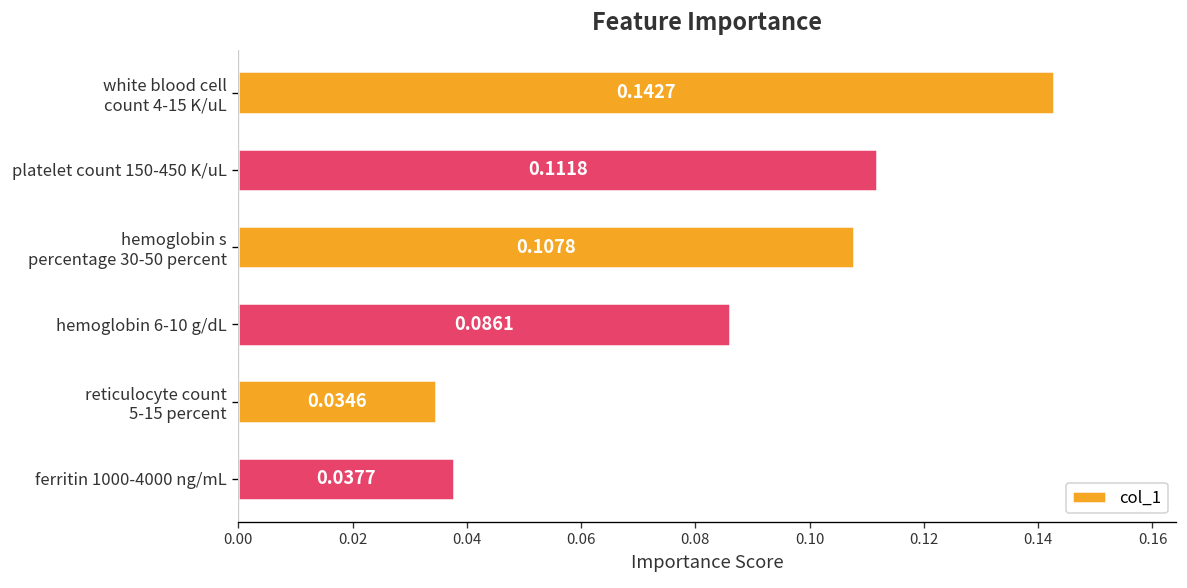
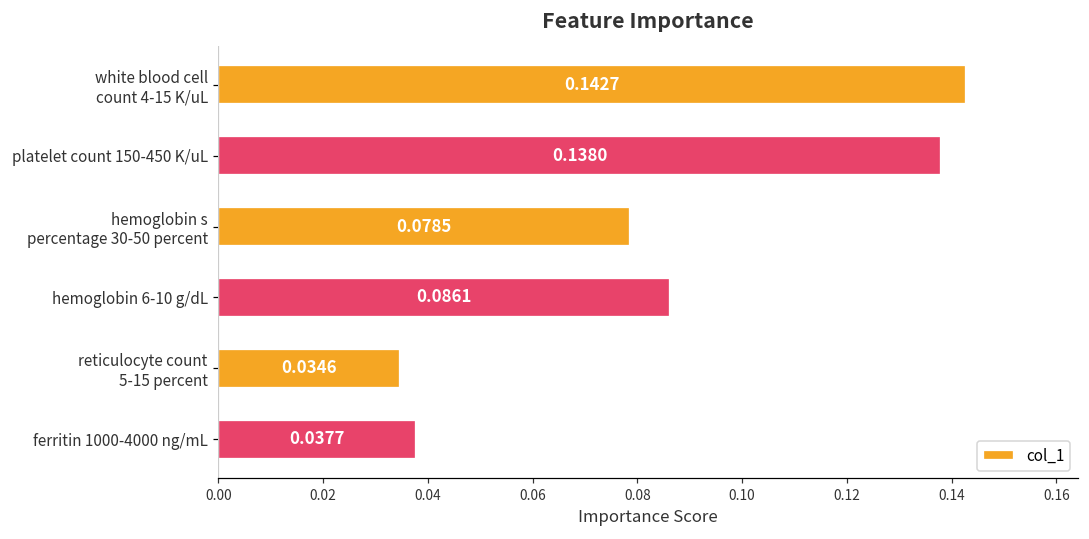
platelet count 150-450 K/uL: 0.1118 -> 0.1380
hemoglobin s percentage 30-50 percent: 0.1078 -> 0.0785
